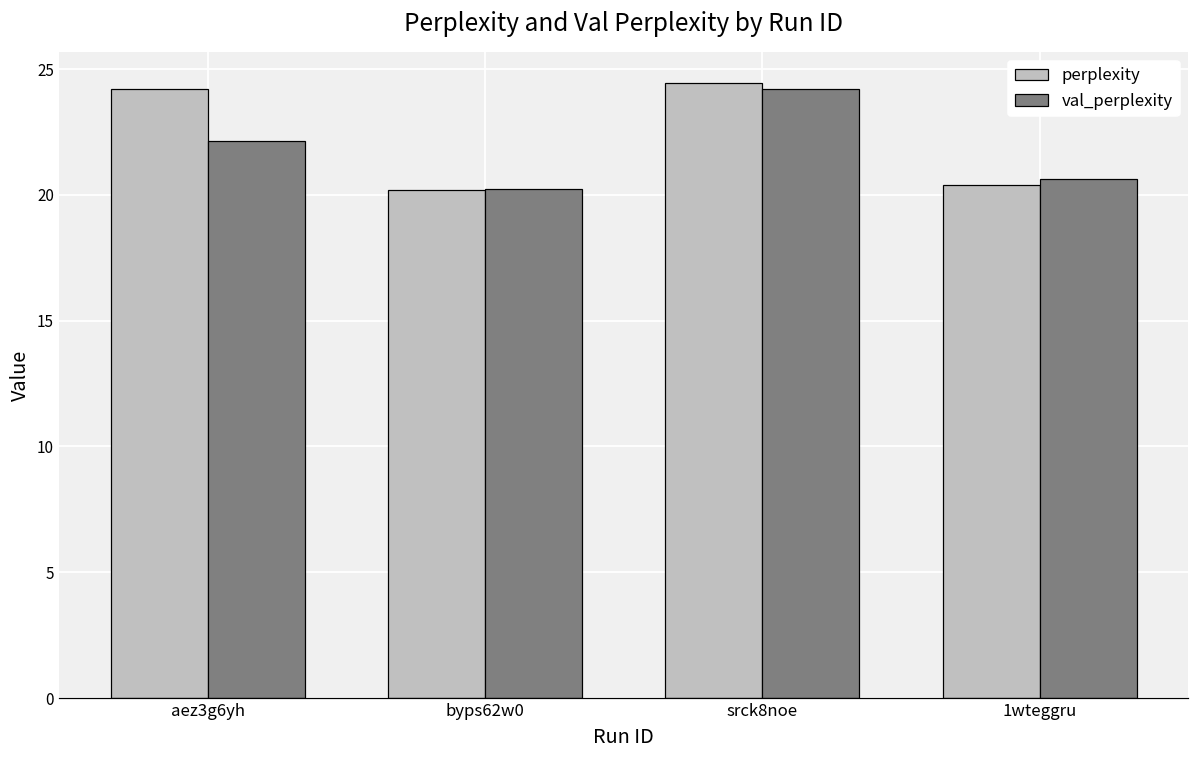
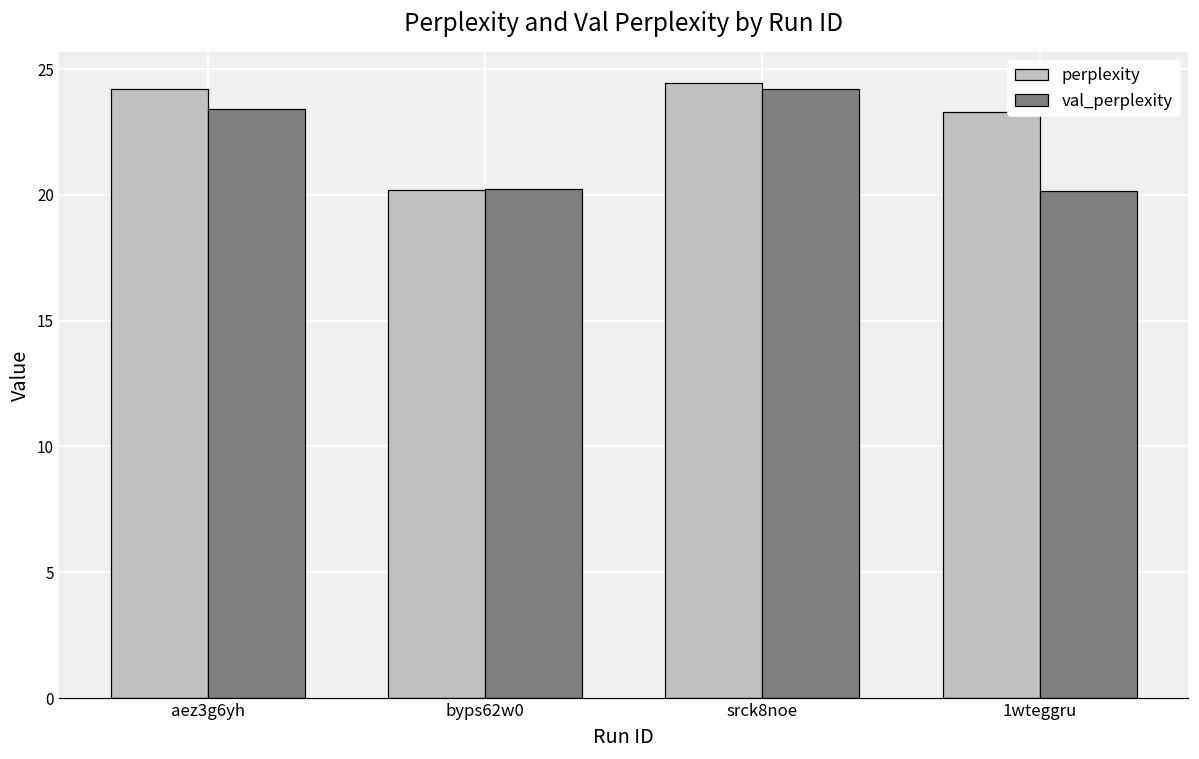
val_perplexity, aez3g6yh: 22.1 -> 23.4
perplexity, 1wteggru: 20.4 -> 23.3
val_perplexity, 1wteggru: 20.6 -> 20.1
